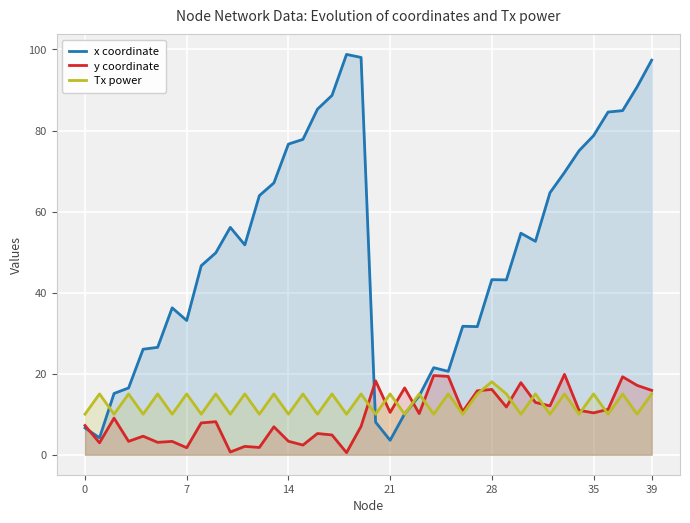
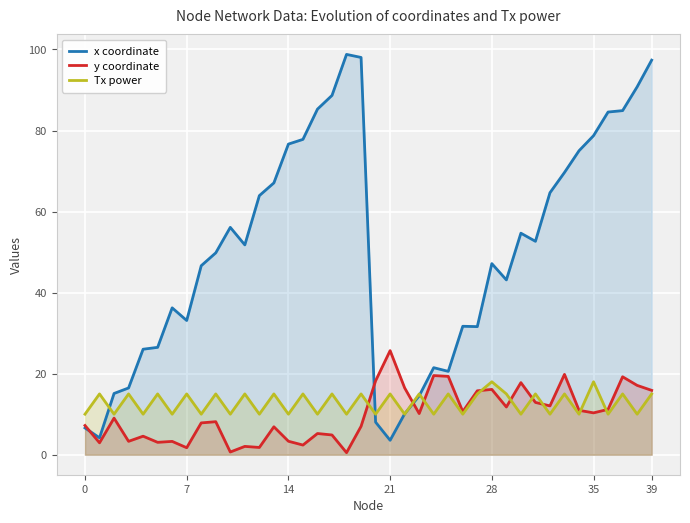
y coordinate, 21: 10 -> 26
x coordinate, 28: 43 -> 47
Tx power, 35: 15 -> 18
